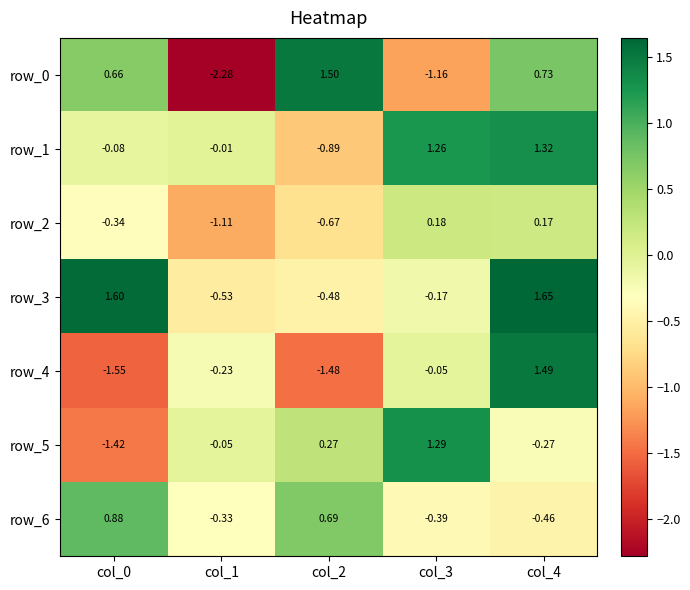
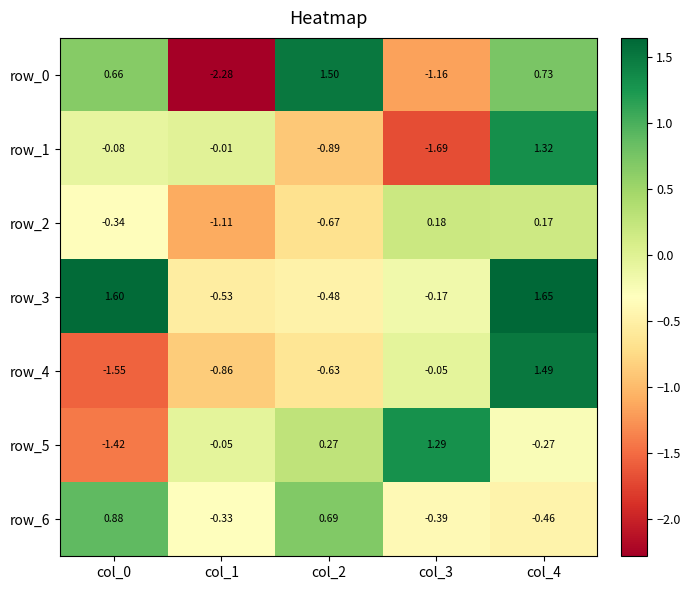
row_1, col_3: 1.26 -> -1.69
row_4, col_1: -0.23 -> -0.86
row_4, col_2: -1.48 -> -0.63
